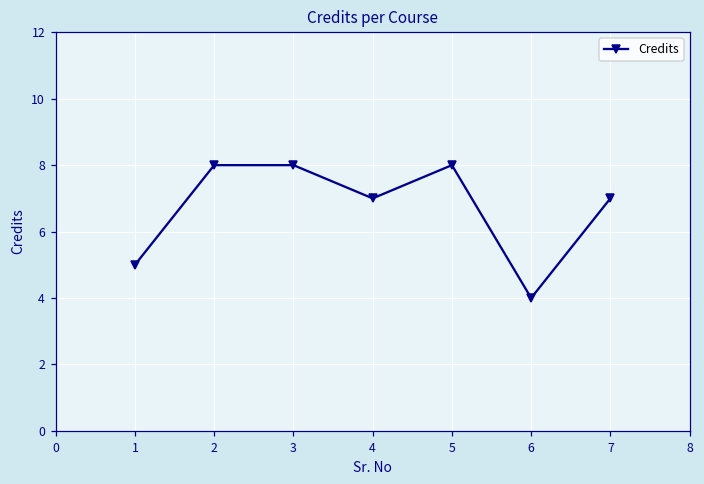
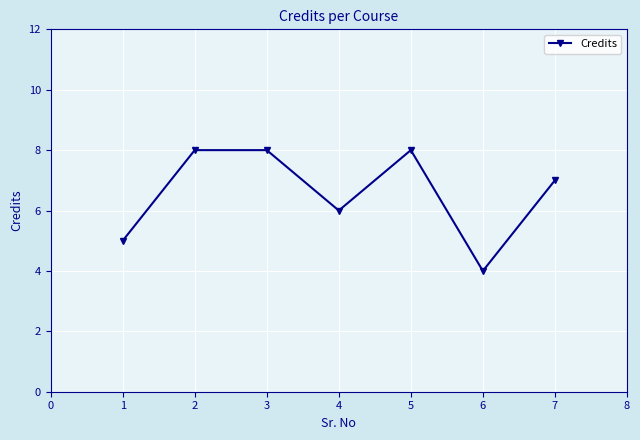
4: 7 -> 6
